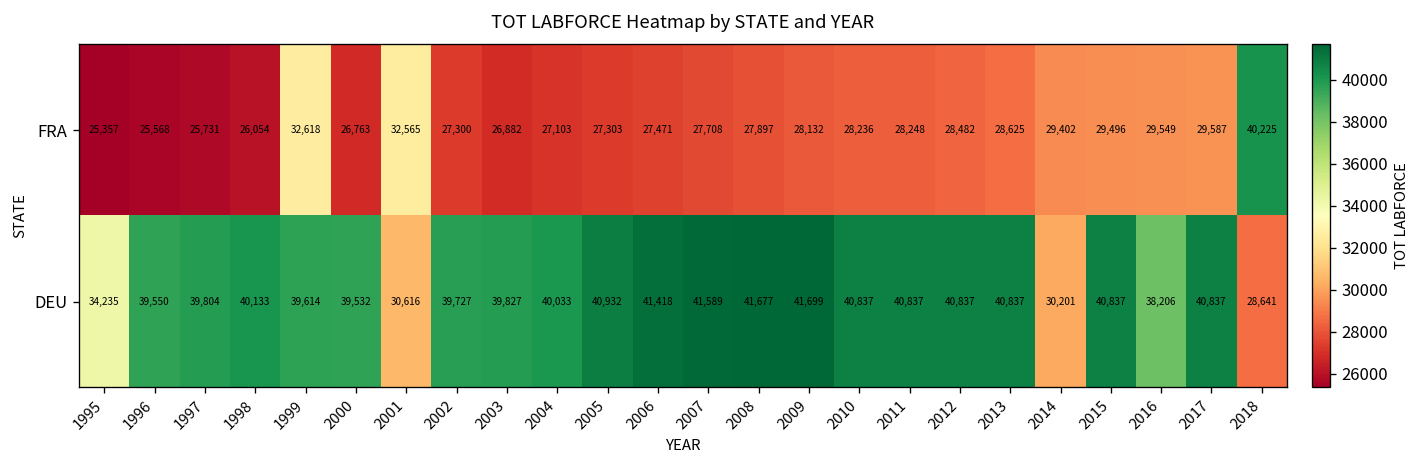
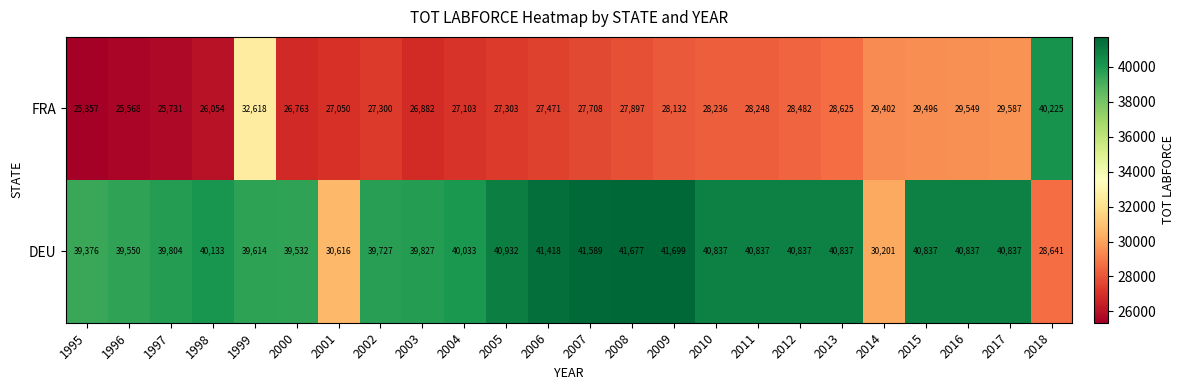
FRA, 2001: 32,565 -> 27,050
DEU, 1995: 34,235 -> 39,376
DEU, 2016: 38,206 -> 40,837
